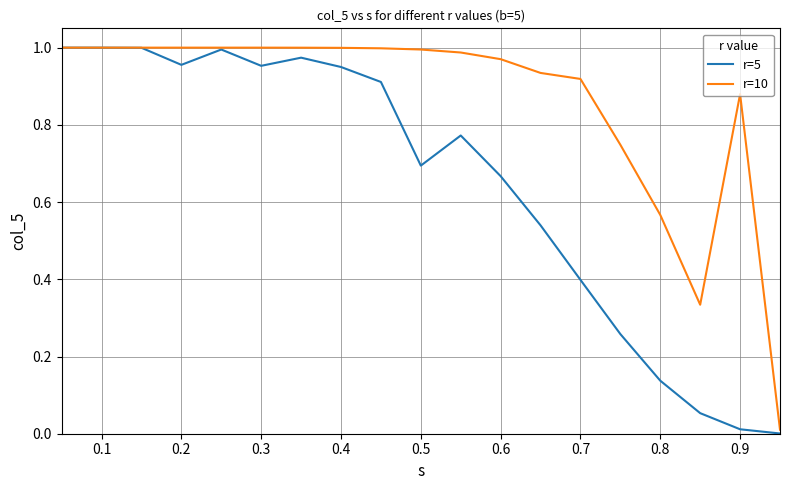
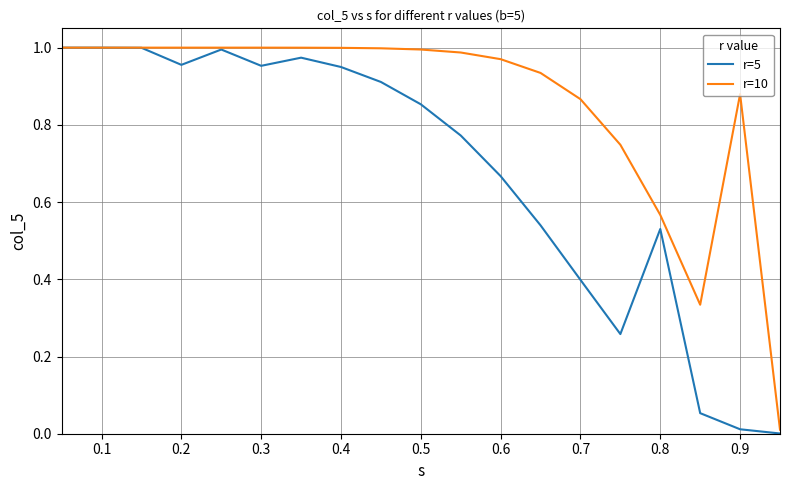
r=5, 0.5: 0.69 -> 0.85
r=10, 0.7: 0.92 -> 0.87
r=5, 0.8: 0.14 -> 0.53
